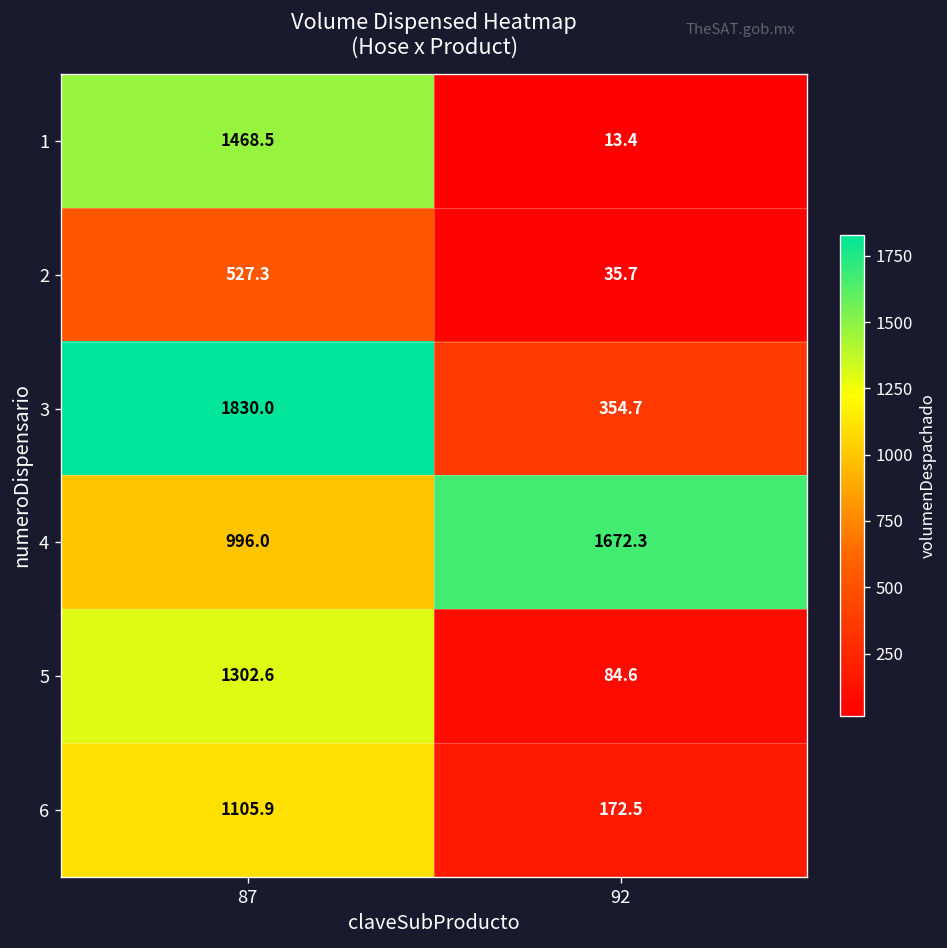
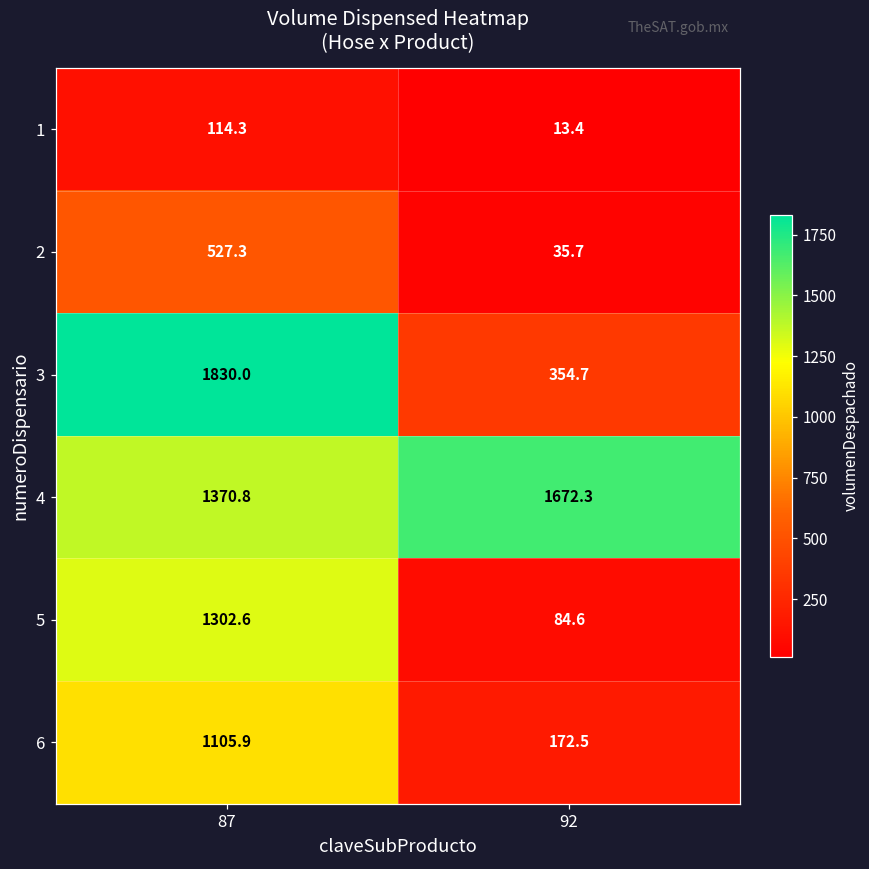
1, 87: 1468.5 -> 114.3
4, 87: 996.0 -> 1370.8
